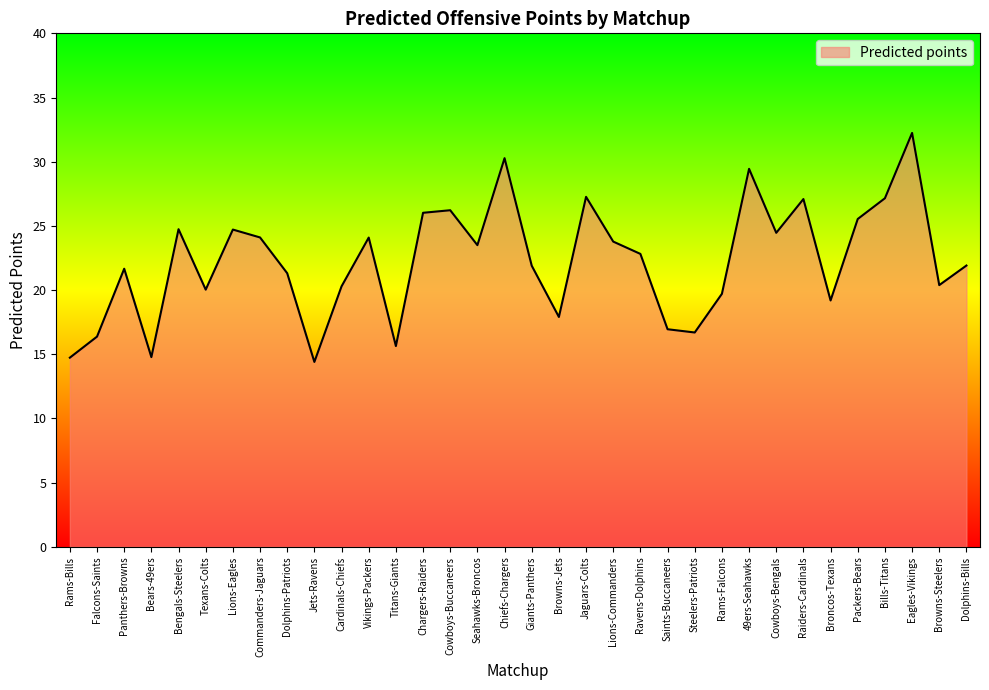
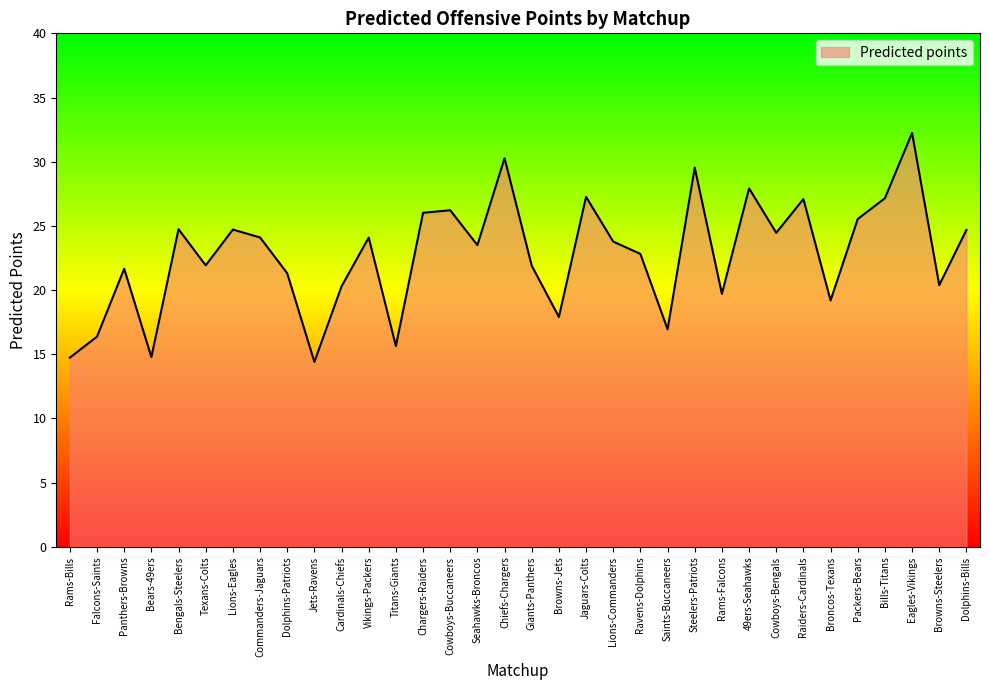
Texans-Colts: 20.0 -> 21.9
Steelers-Patriots: 16.7 -> 29.5
49ers-Seahawks: 29.4 -> 27.9
Dolphins-Bills: 21.9 -> 24.7
